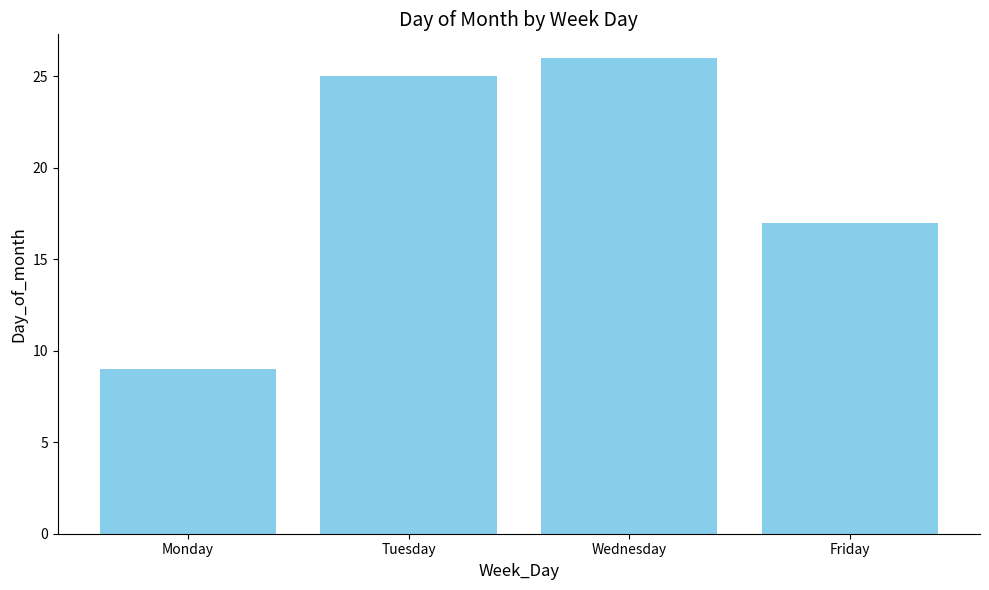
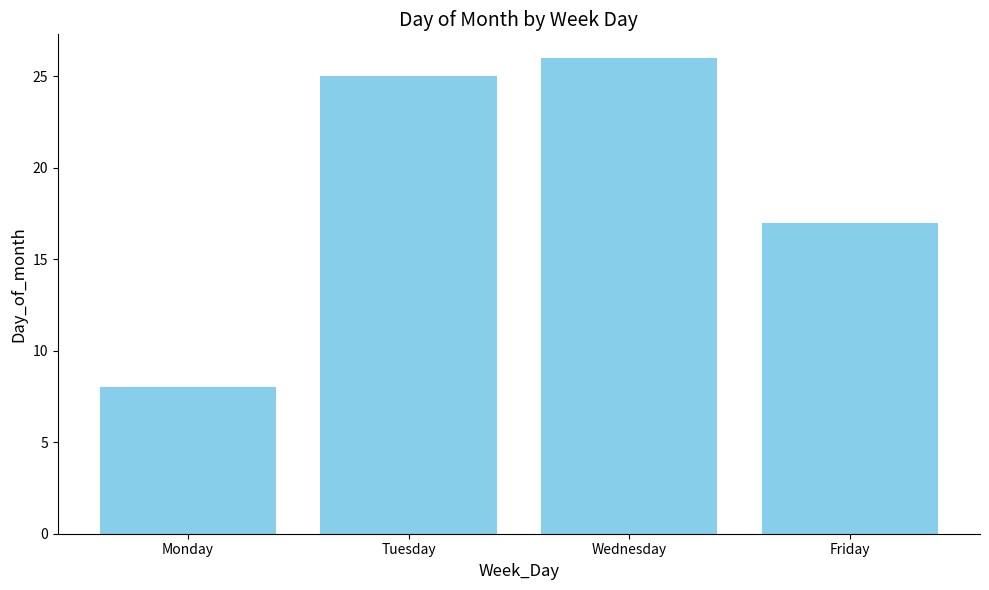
Monday: 9 -> 8
